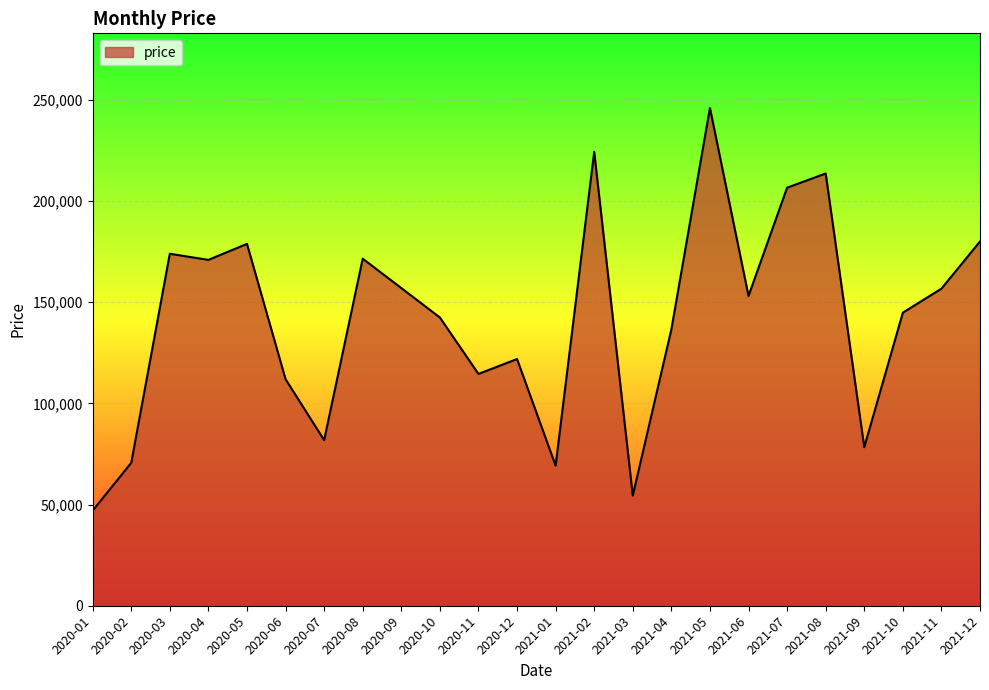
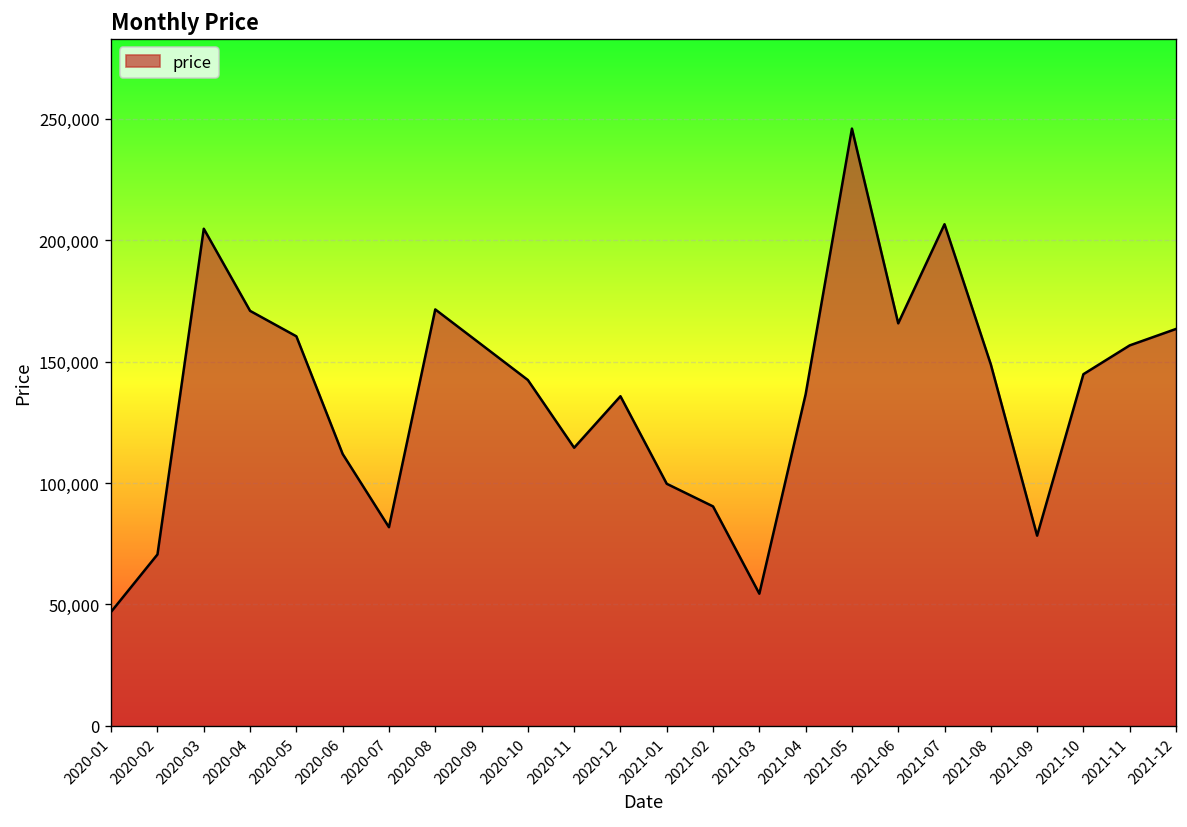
2020-03: 174,000 -> 205,000
2020-05: 179,000 -> 160,000
2020-12: 122,000 -> 136,000
2021-01: 69,000 -> 100,000
2021-02: 224,000 -> 90,000
2021-06: 153,000 -> 166,000
2021-08: 214,000 -> 149,000
2021-12: 180,000 -> 163,000
